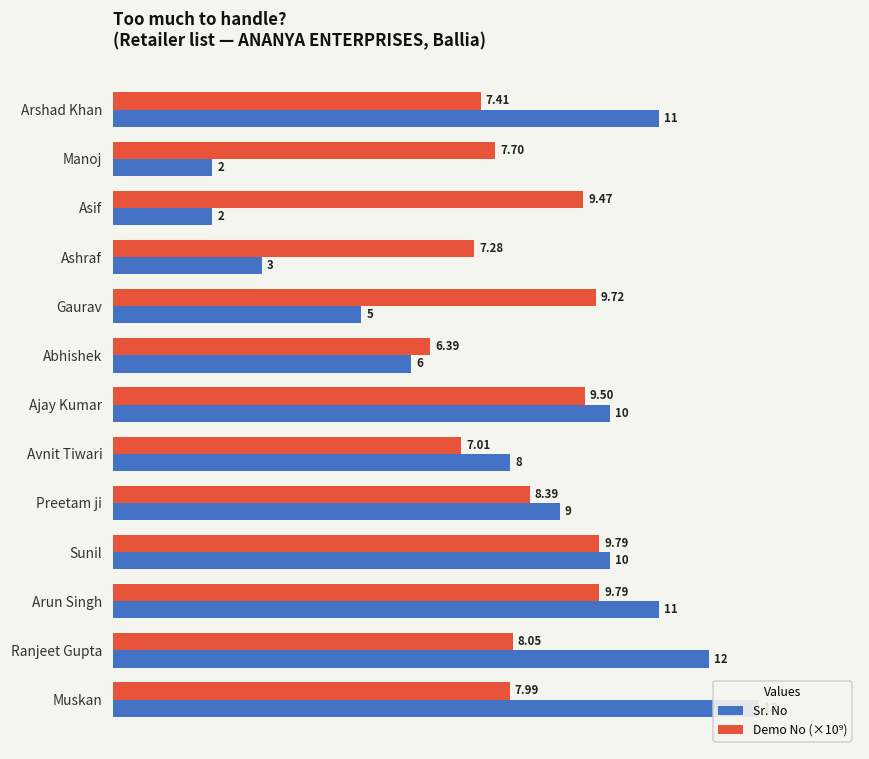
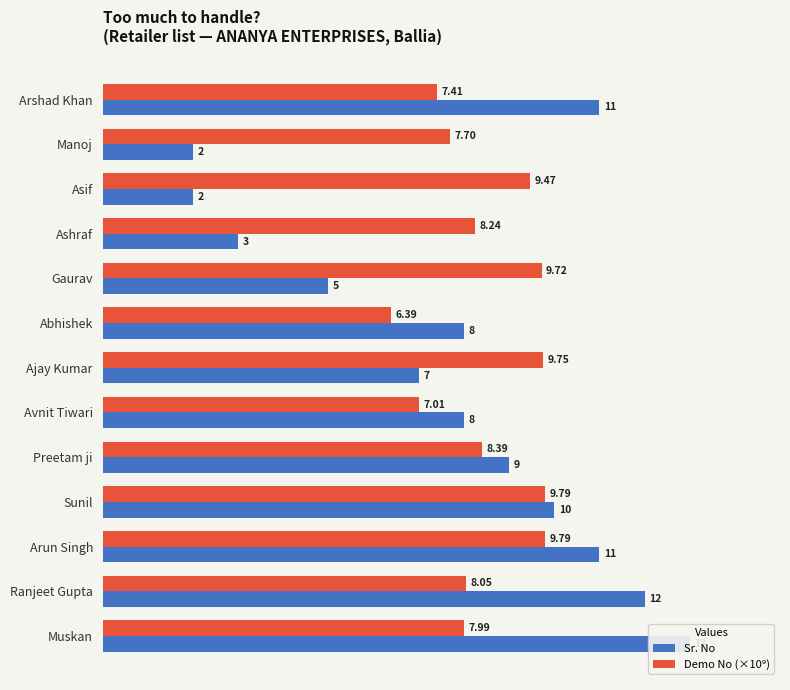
Demo No (×10⁹), Ashraf: 7.28 -> 8.24
Sr. No, Abhishek: 6 -> 8
Demo No (×10⁹), Ajay Kumar: 9.50 -> 9.75
Sr. No, Ajay Kumar: 10 -> 7
